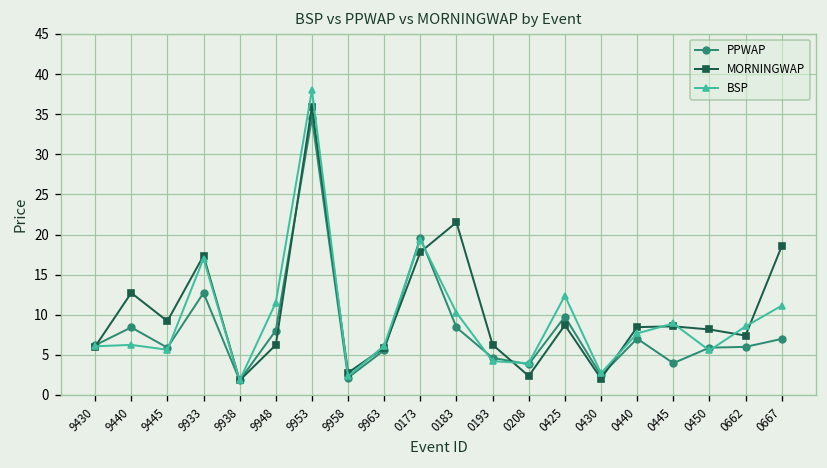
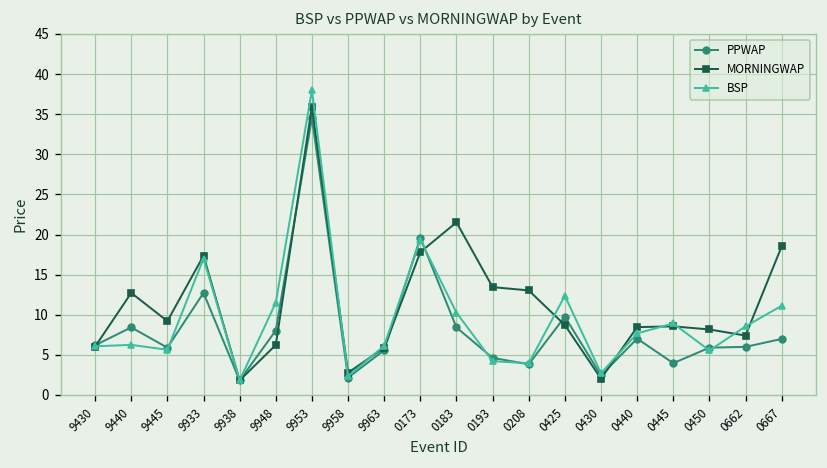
MORNINGWAP, 0193: 6 -> 13
MORNINGWAP, 0208: 2 -> 13
